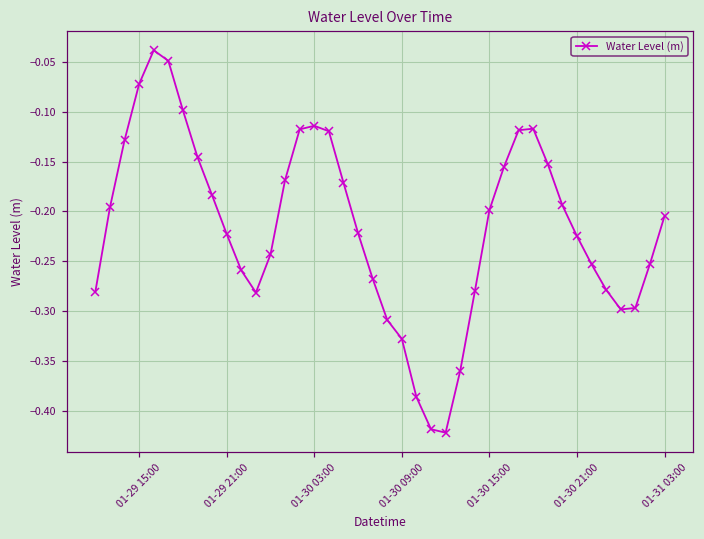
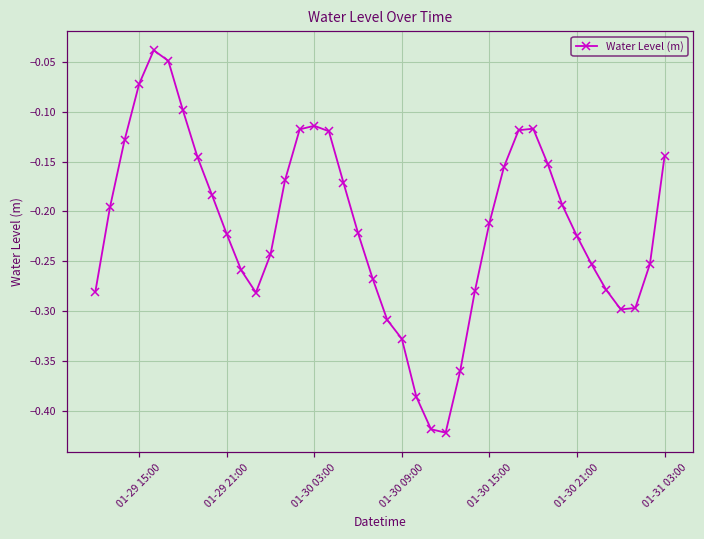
01-30 15:00: -0.20 -> -0.21
01-31 03:00: -0.20 -> -0.14
